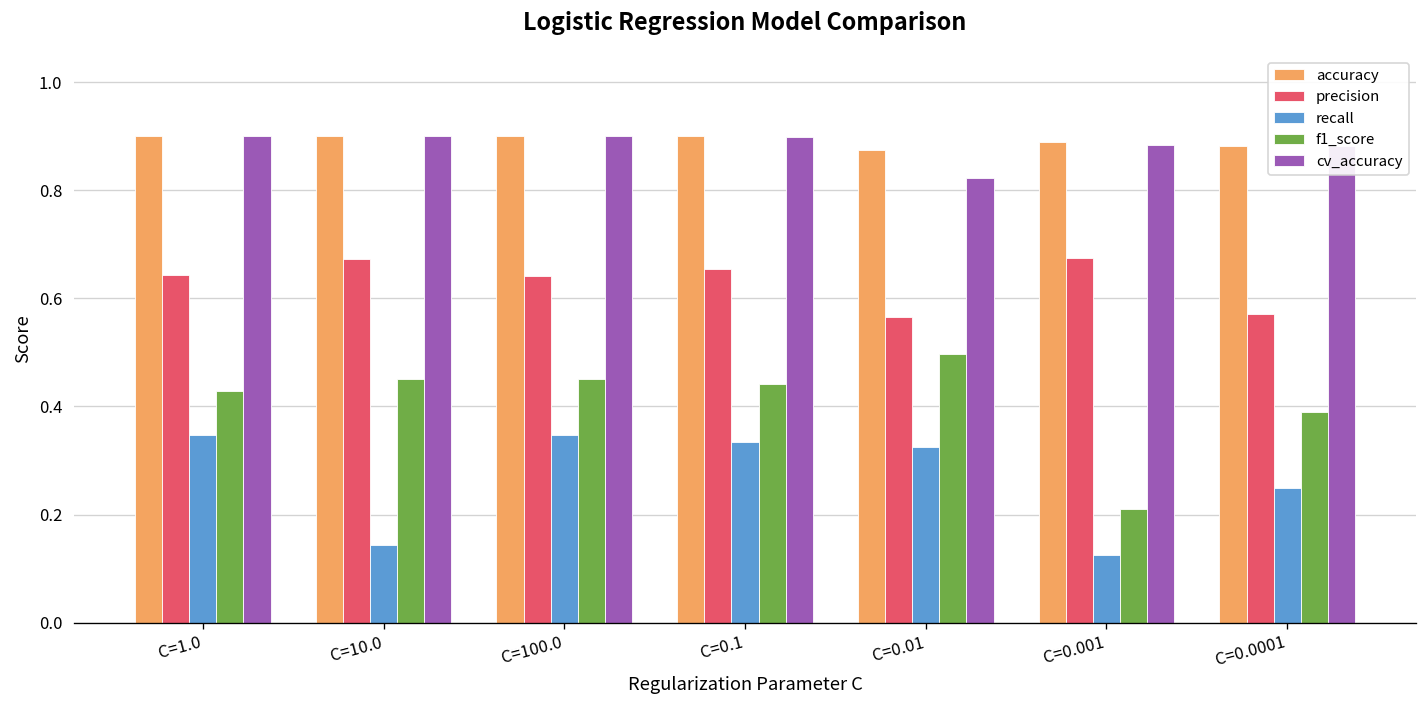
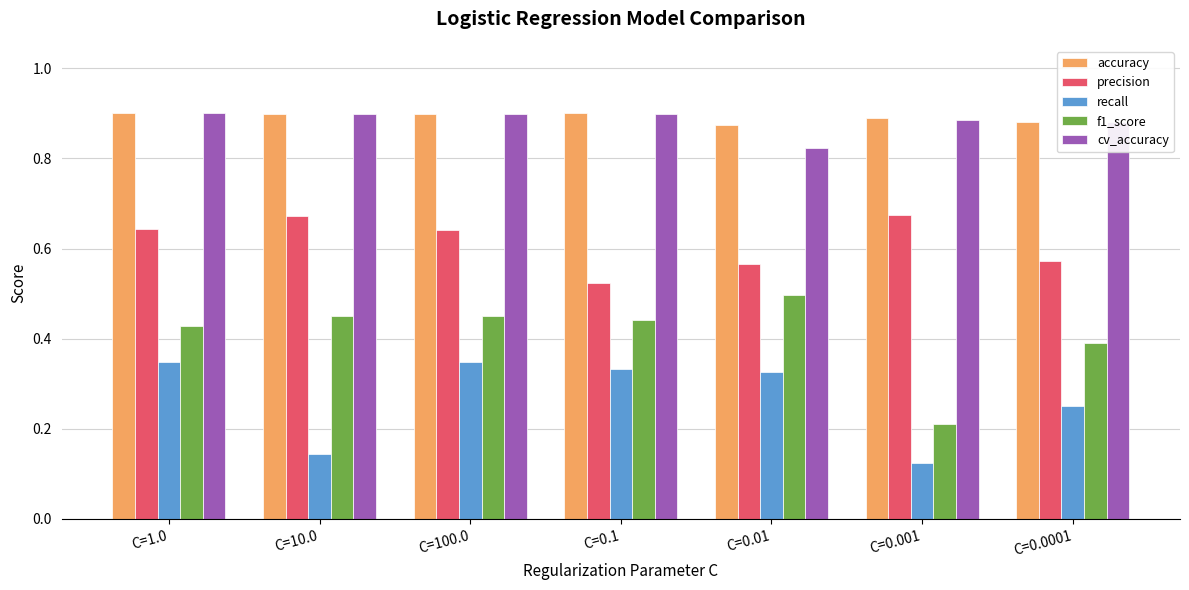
precision, C=0.1: 0.66 -> 0.52
